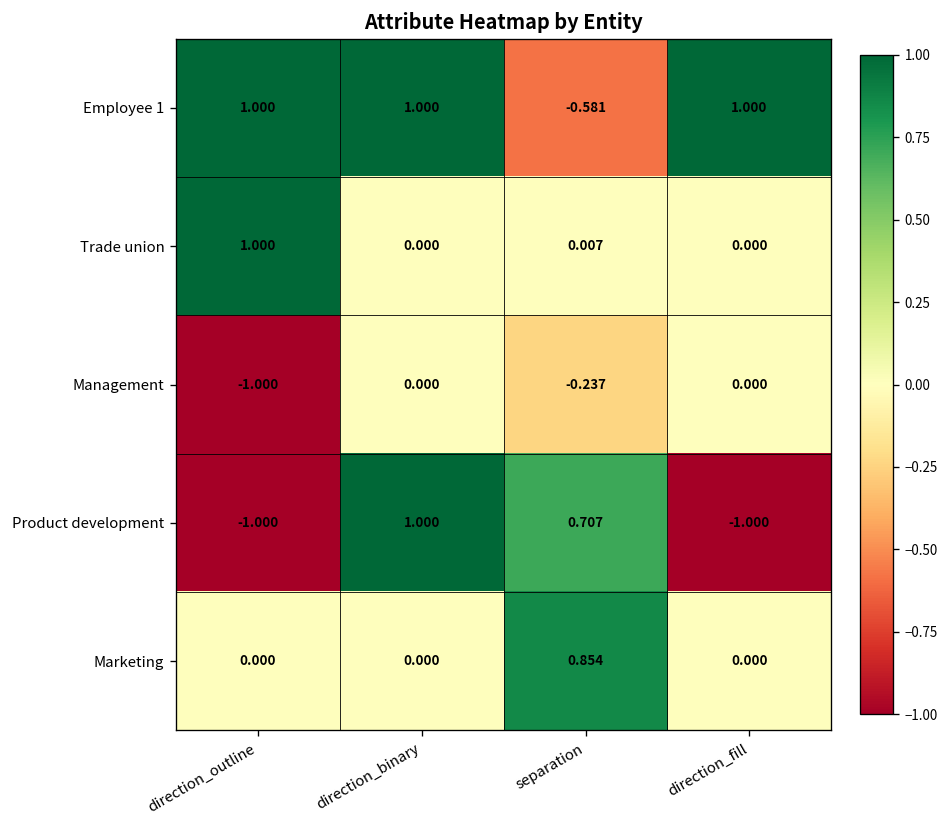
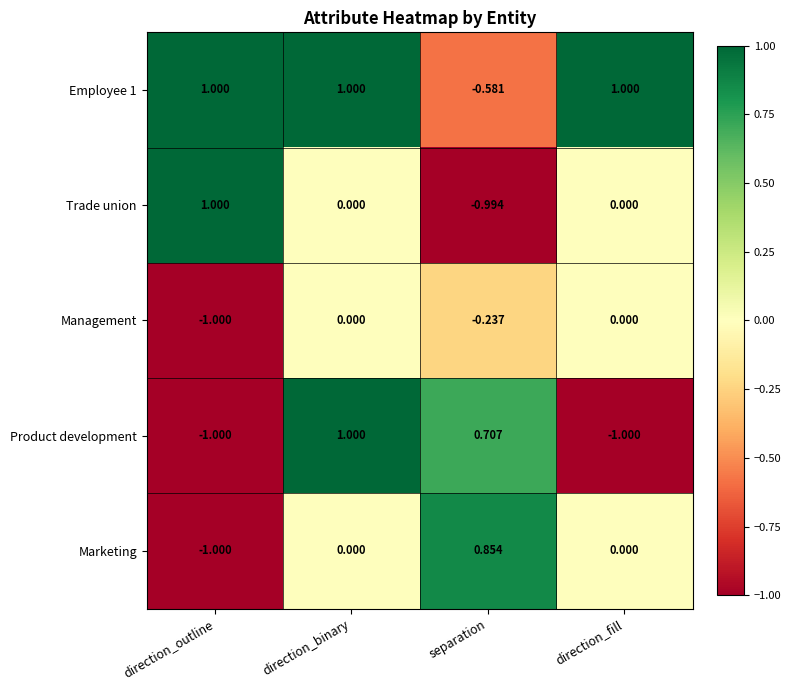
Trade union, separation: 0.007 -> -0.994
Marketing, direction_outline: 0.000 -> -1.000
